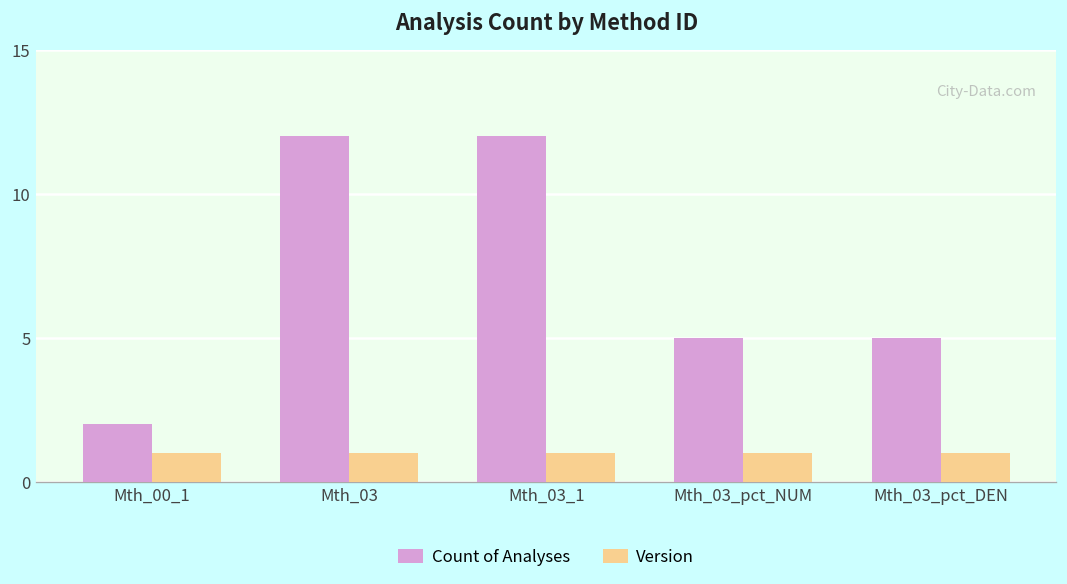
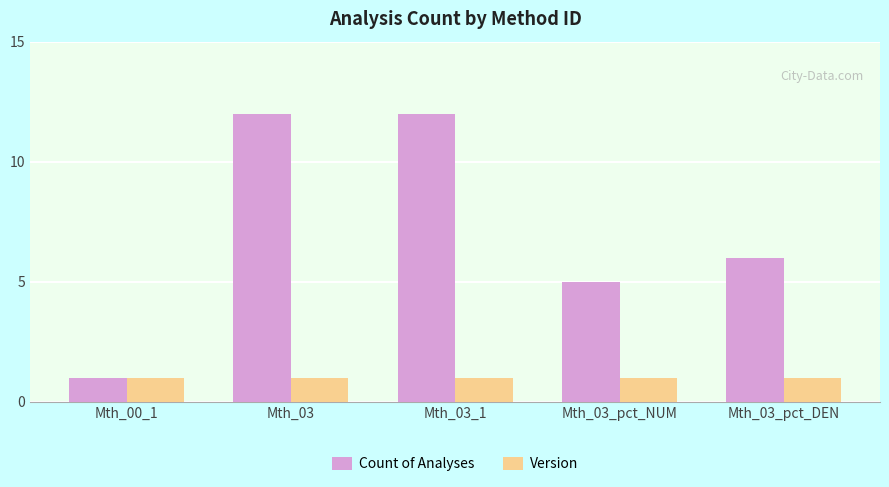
Count of Analyses, Mth_00_1: 2 -> 1
Count of Analyses, Mth_03_pct_DEN: 5 -> 6
